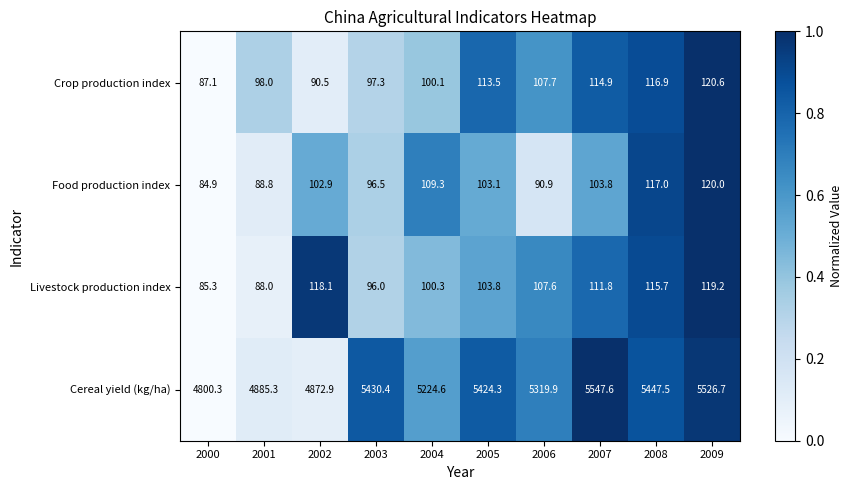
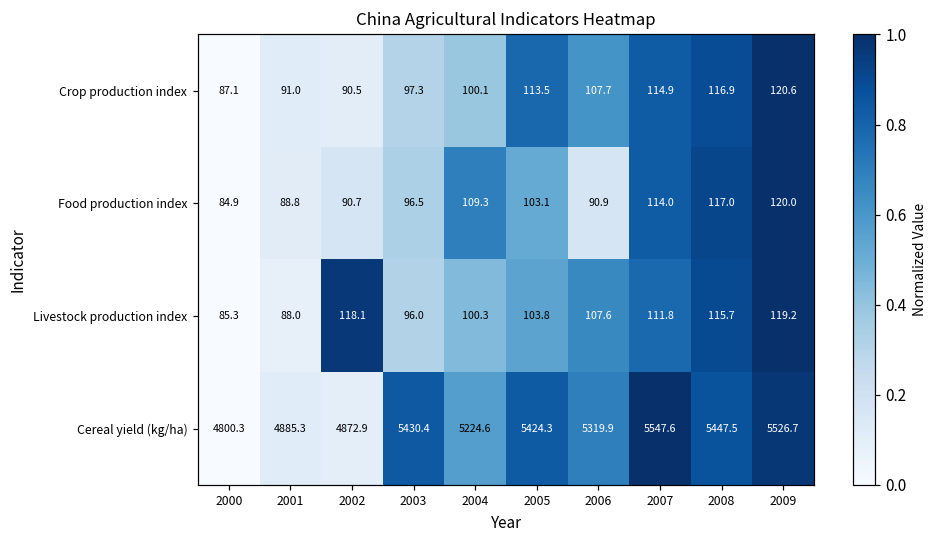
Crop production index, 2001: 98.0 -> 91.0
Food production index, 2002: 102.9 -> 90.7
Food production index, 2007: 103.8 -> 114.0
